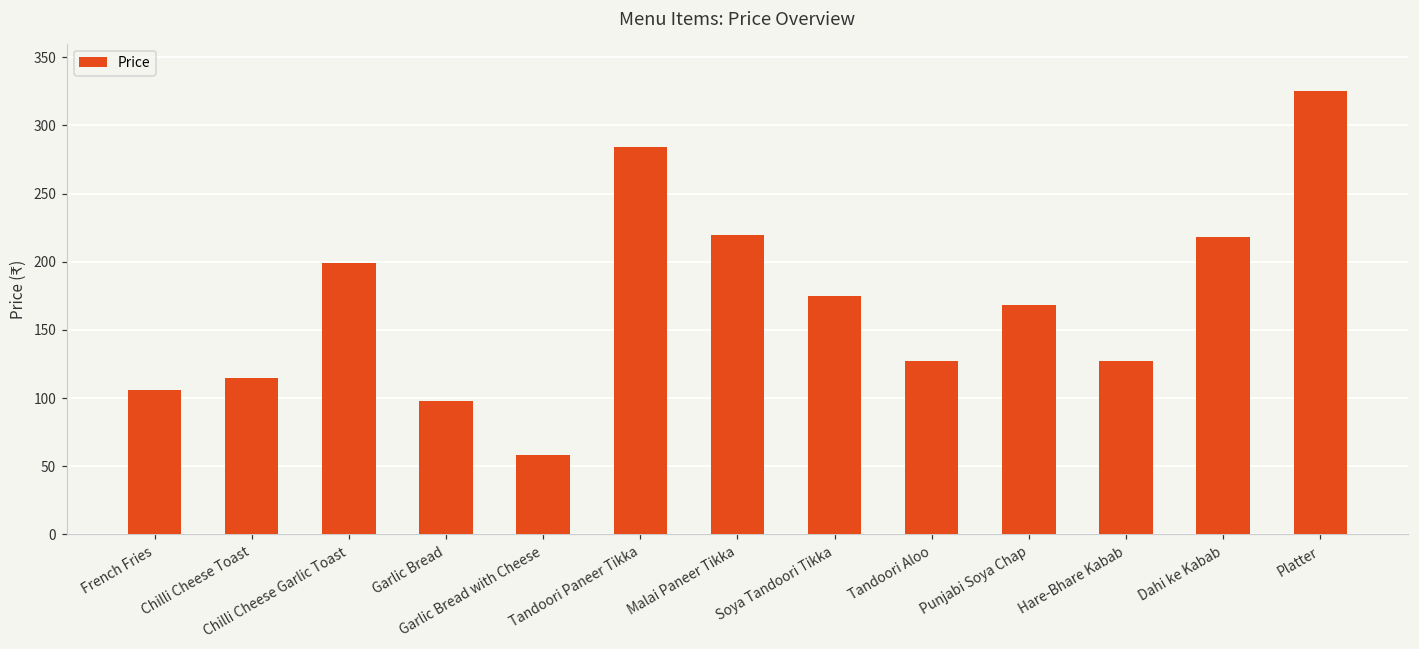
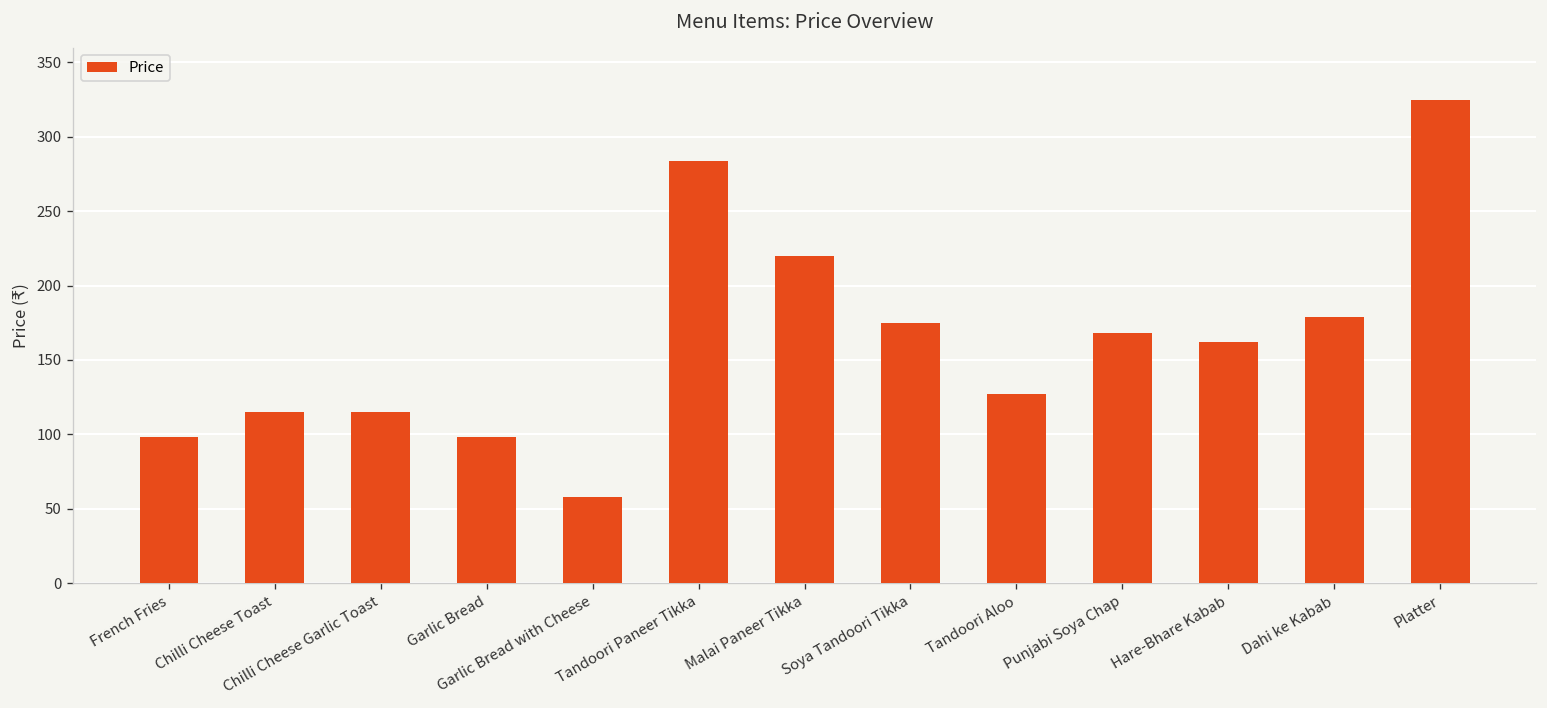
French Fries: 106 -> 98
Chilli Cheese Garlic Toast: 199 -> 115
Hare-Bhare Kabab: 127 -> 162
Dahi ke Kabab: 218 -> 179
